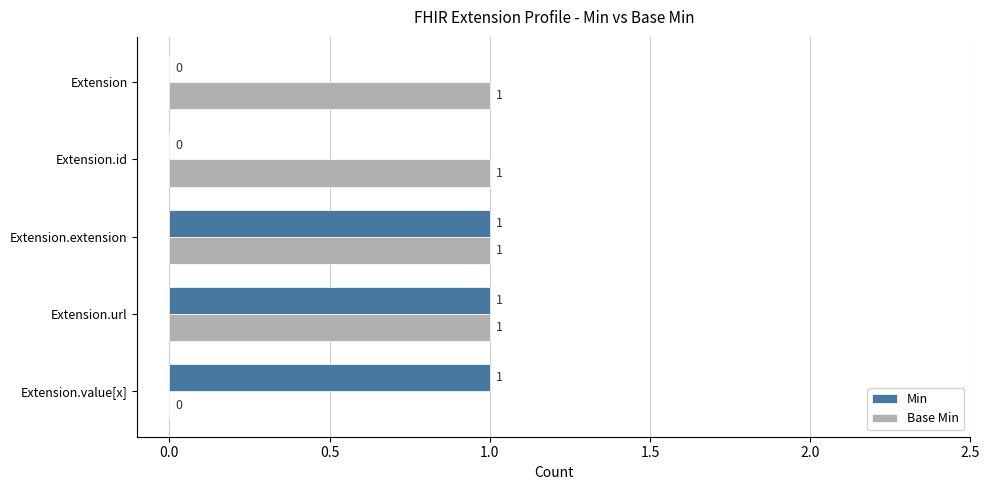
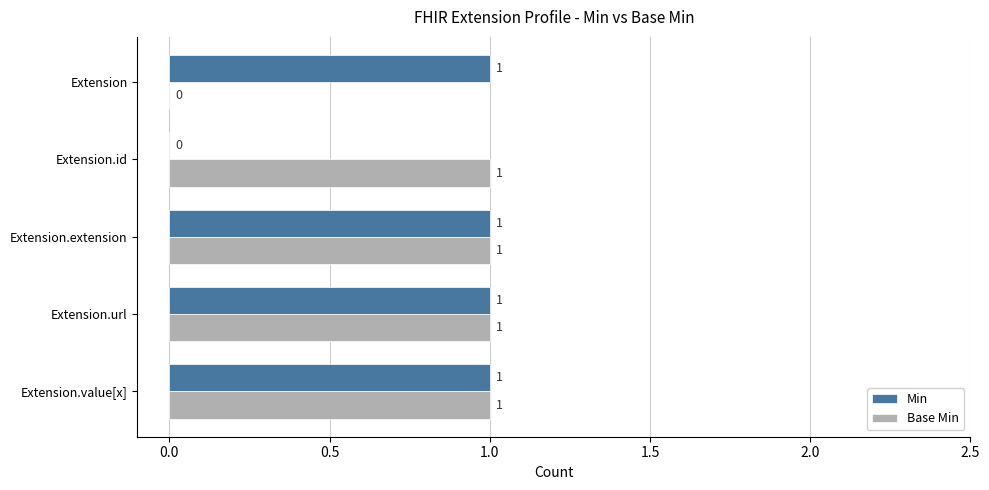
Min, Extension: 0 -> 1
Base Min, Extension: 1 -> 0
Base Min, Extension.value[x]: 0 -> 1
